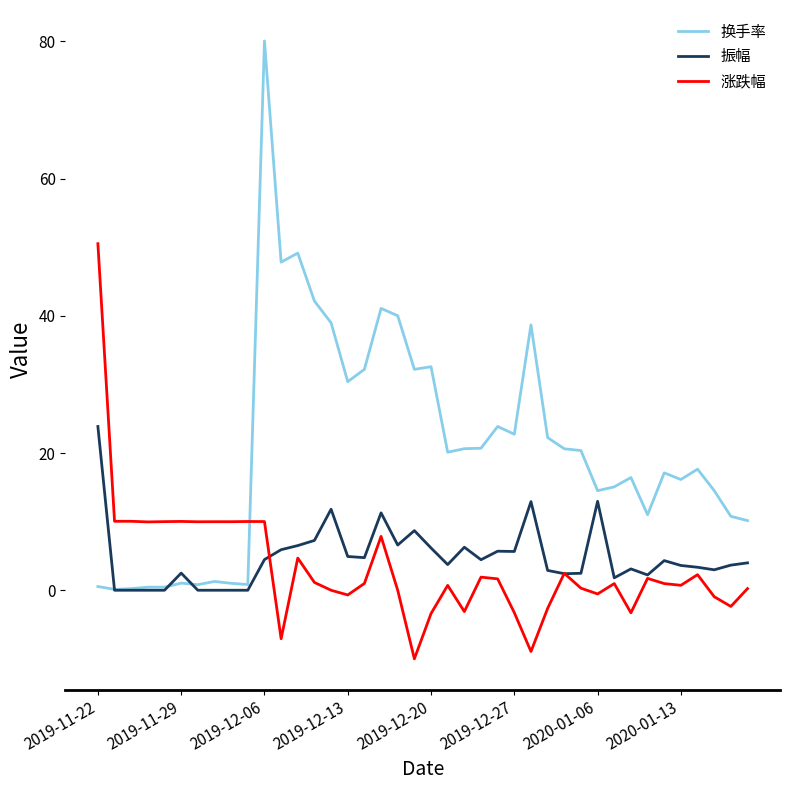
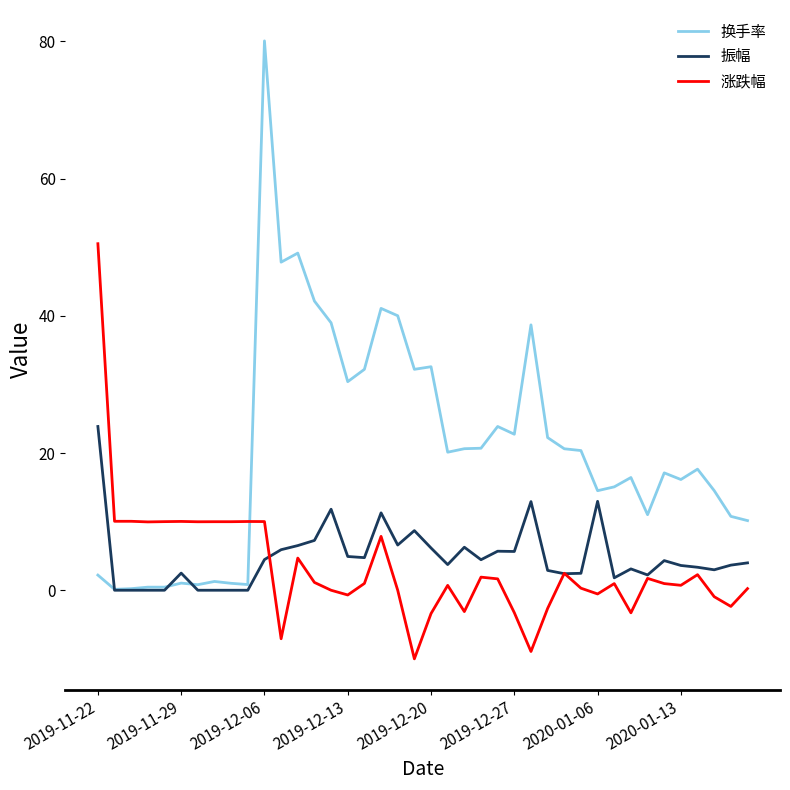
换手率, 2019-11-22: 1 -> 2
